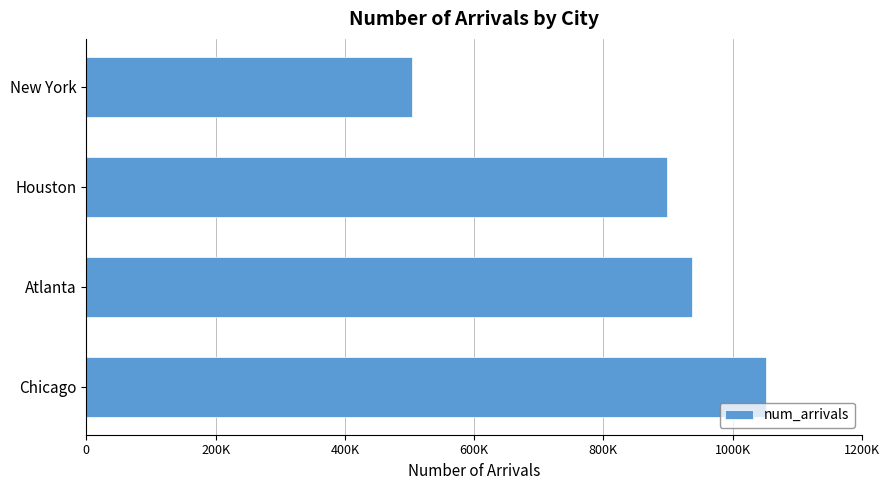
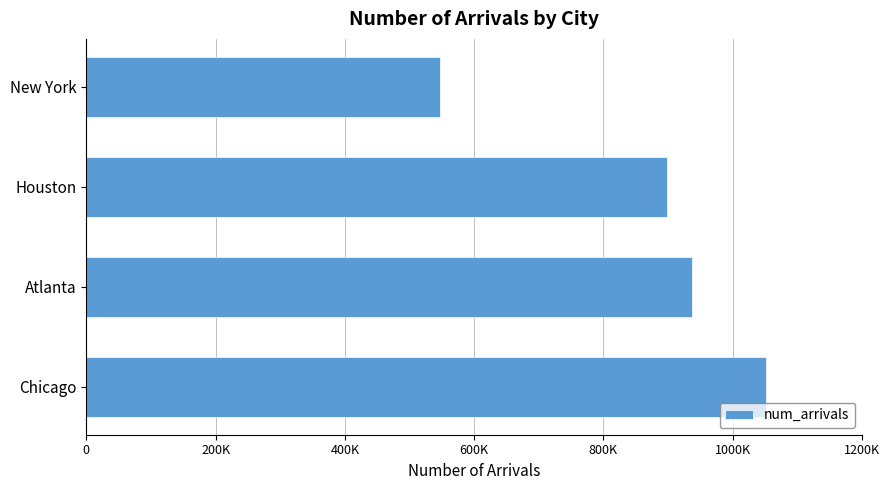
New York: 500000 -> 550000
